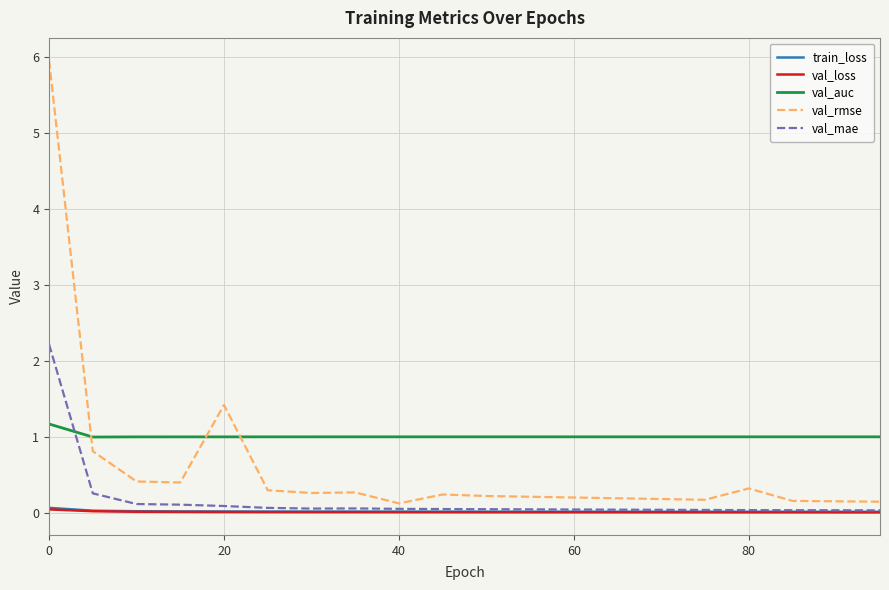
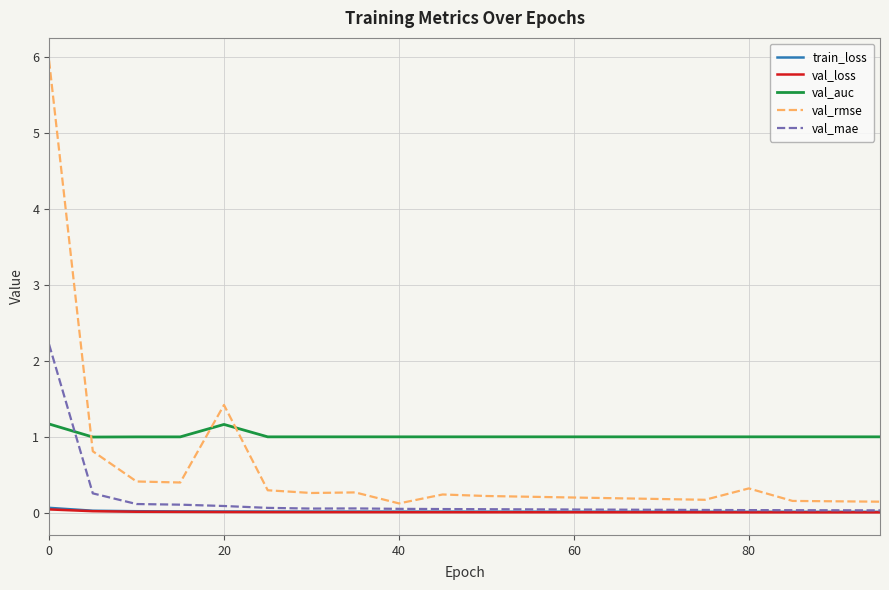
val_auc, 20: 1.0 -> 1.2
